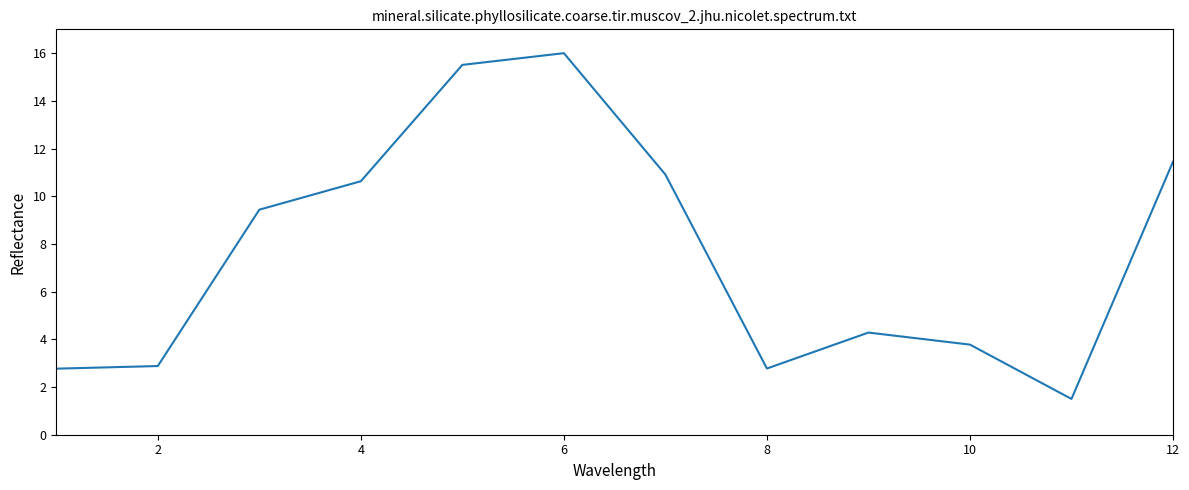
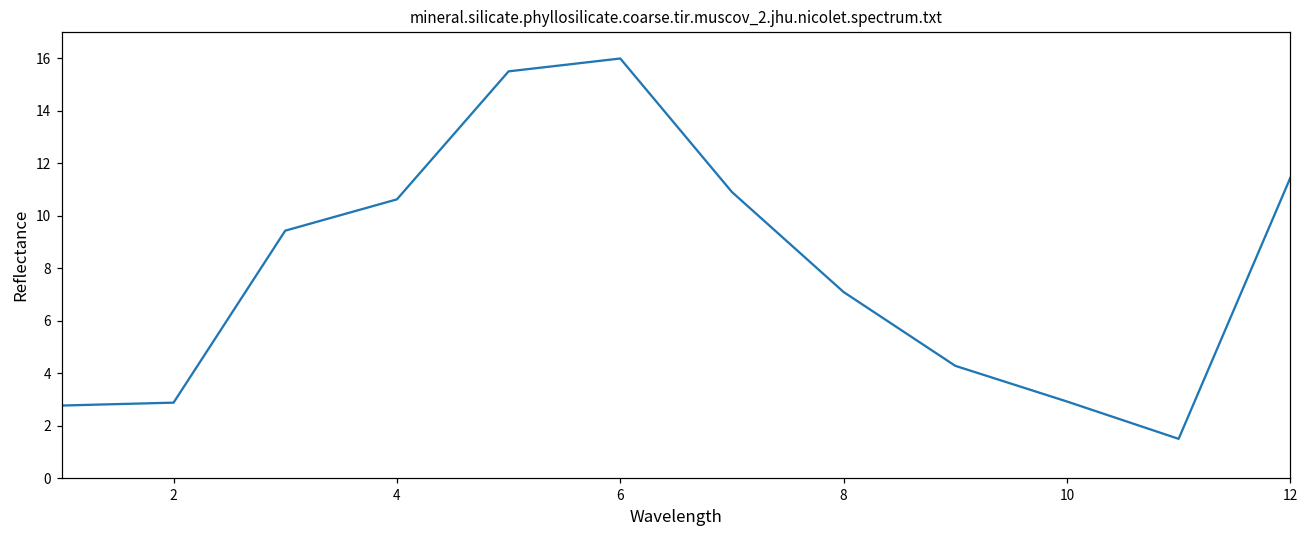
8: 2.8 -> 7.1
10: 3.8 -> 2.9
